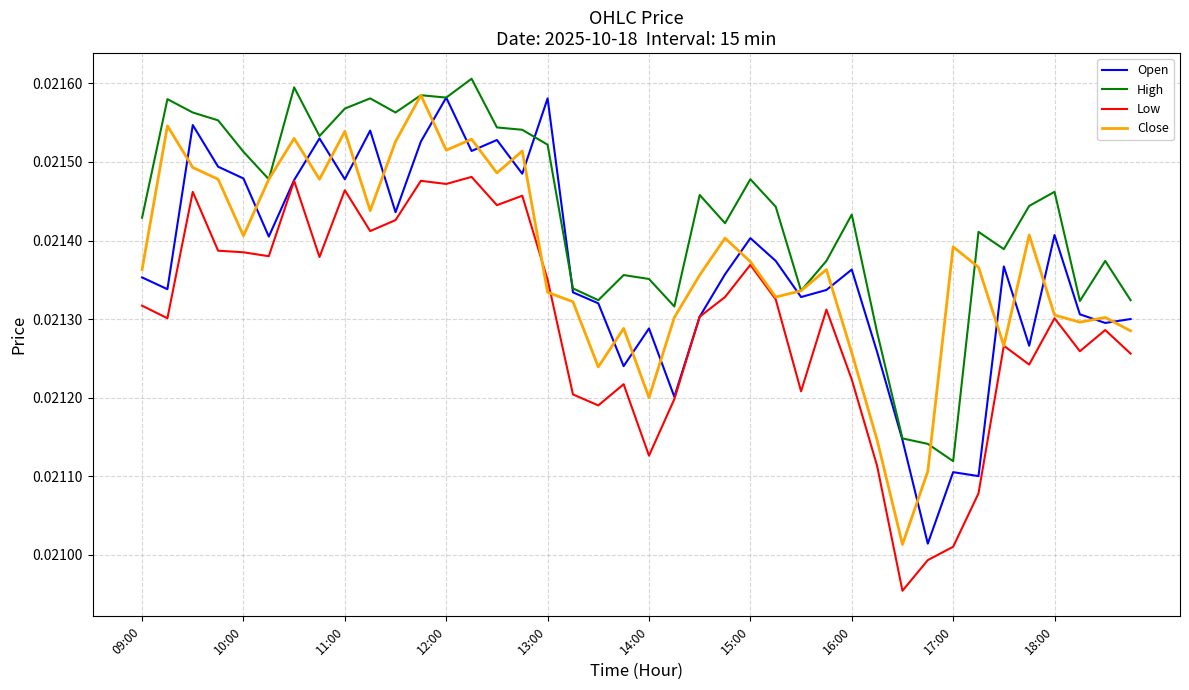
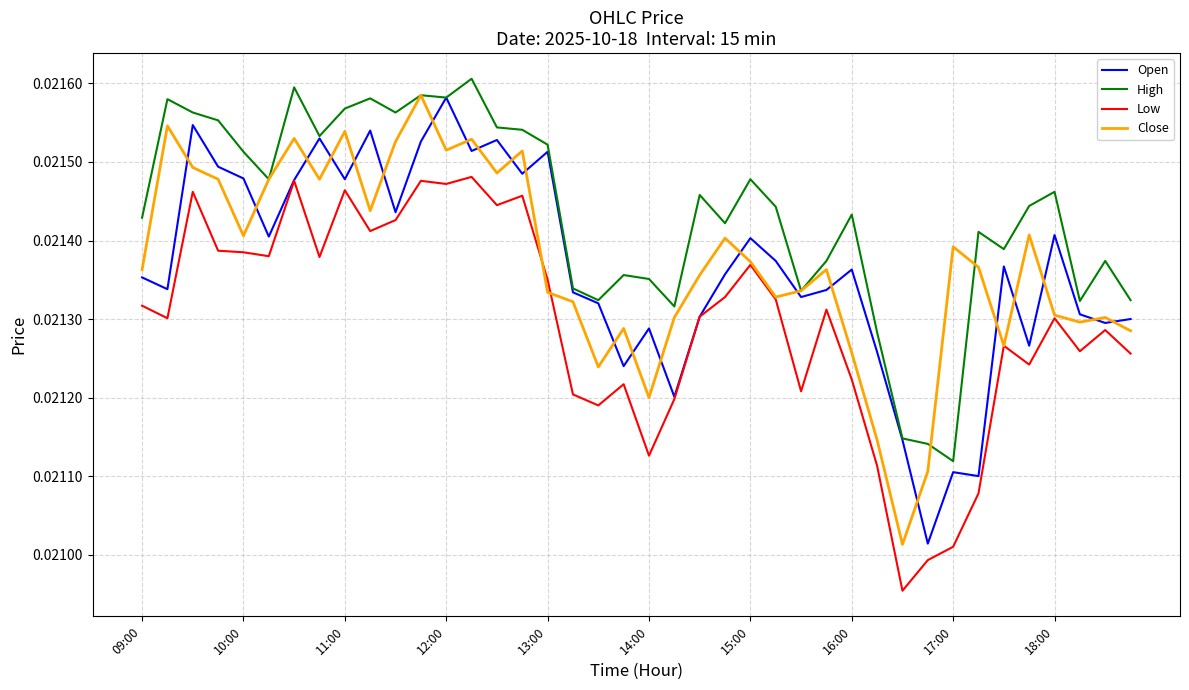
Open, 13:00: 0.02158 -> 0.02151
